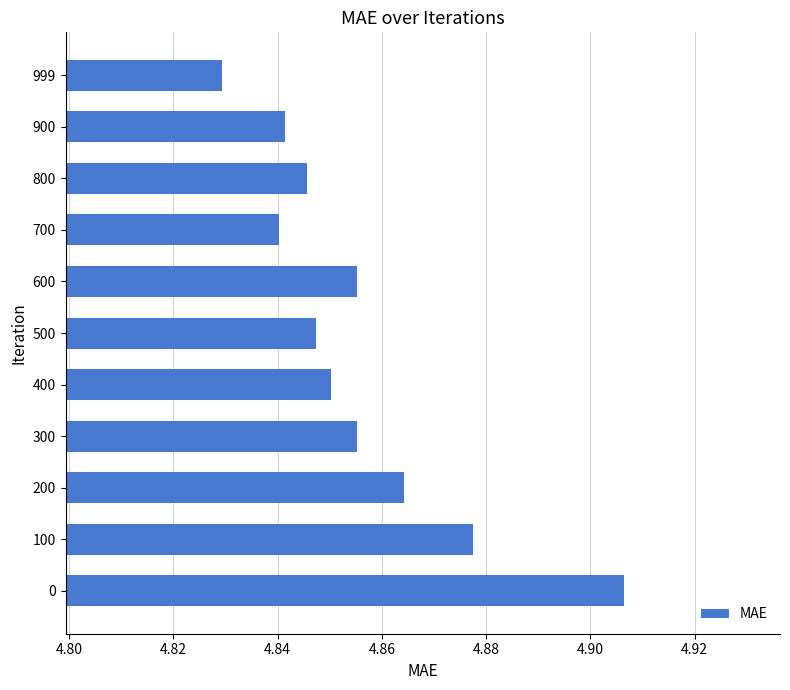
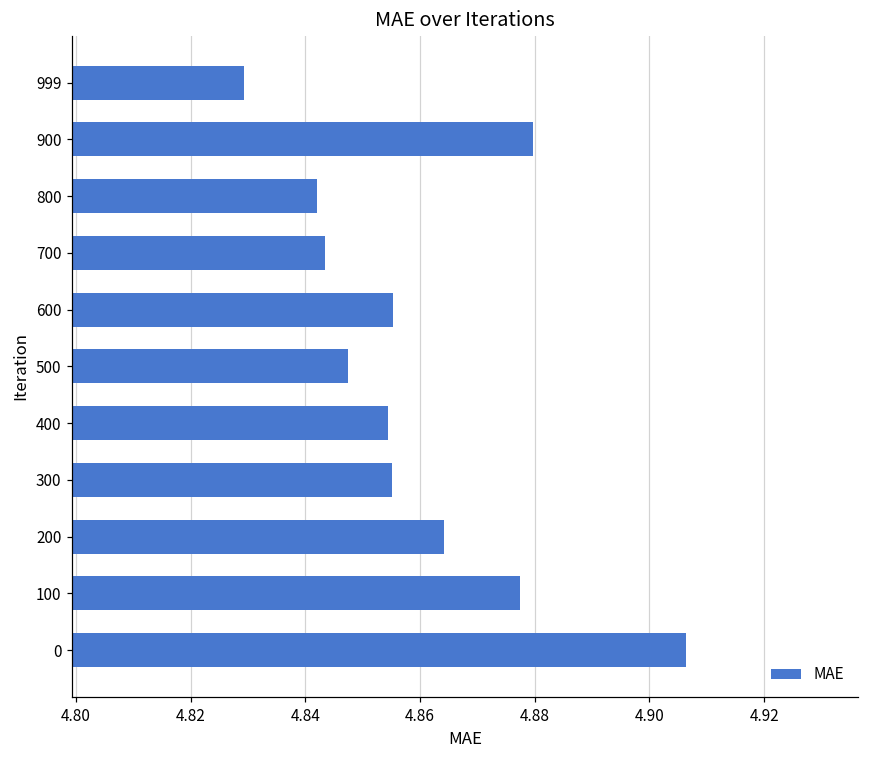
900: 4.841 -> 4.880
800: 4.846 -> 4.842
700: 4.840 -> 4.843
400: 4.850 -> 4.854
